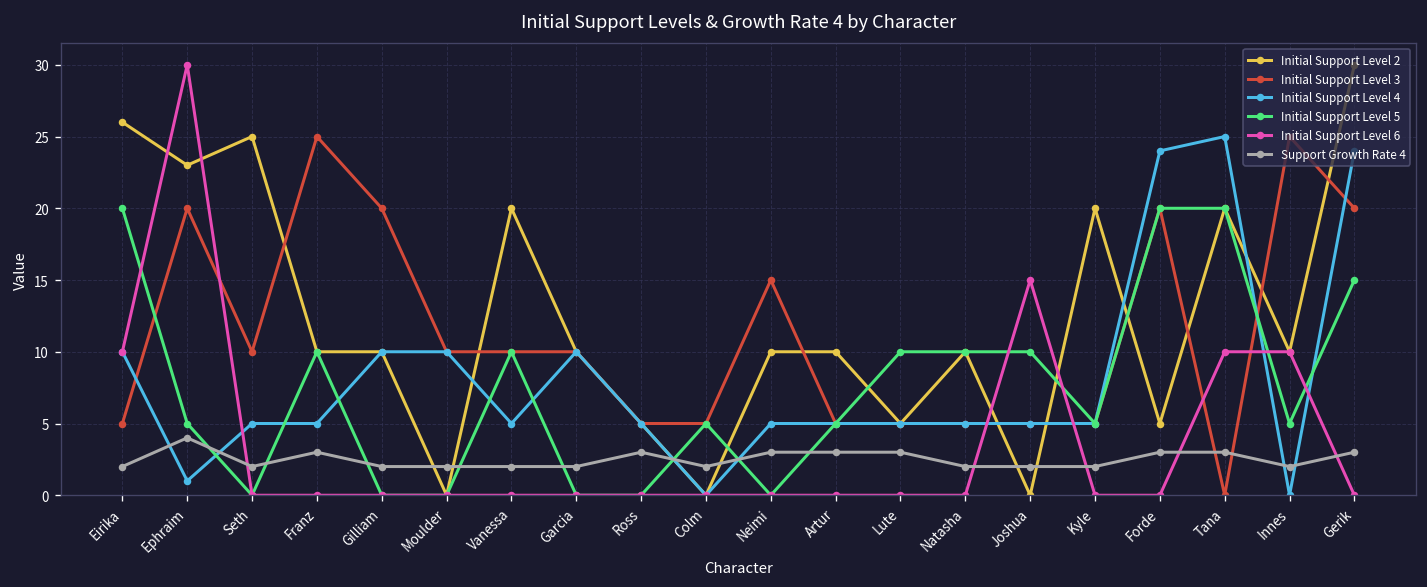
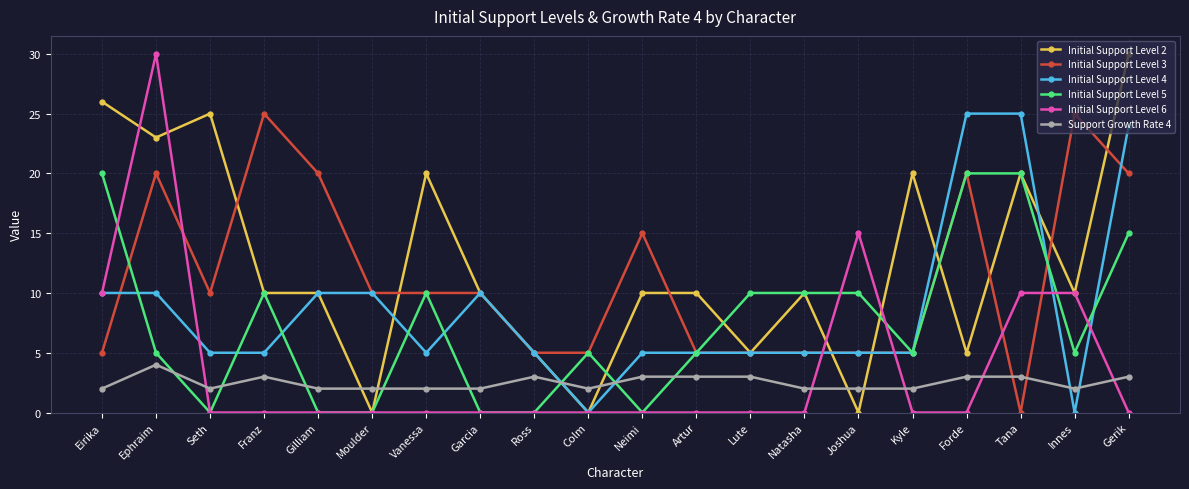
Initial Support Level 4, Ephraim: 1 -> 10
Initial Support Level 4, Forde: 24 -> 25
